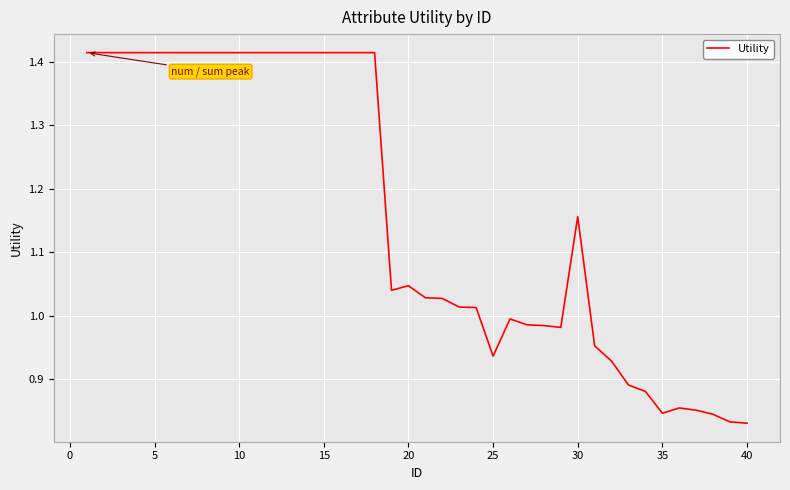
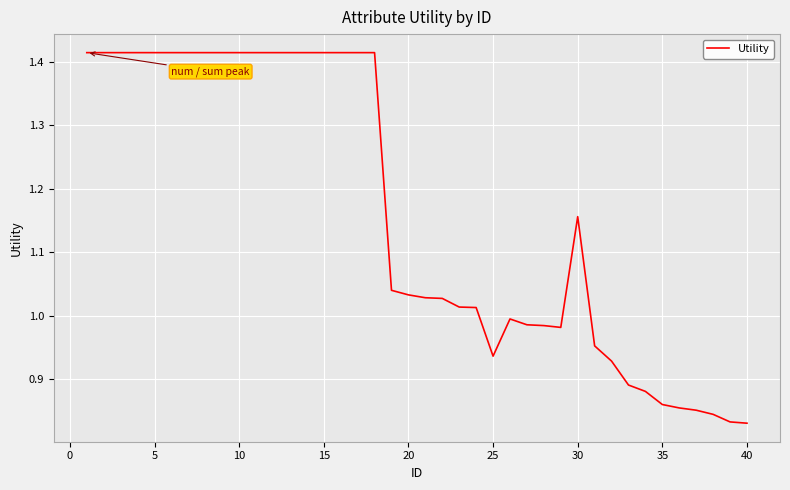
20: 1.05 -> 1.03
35: 0.85 -> 0.86
